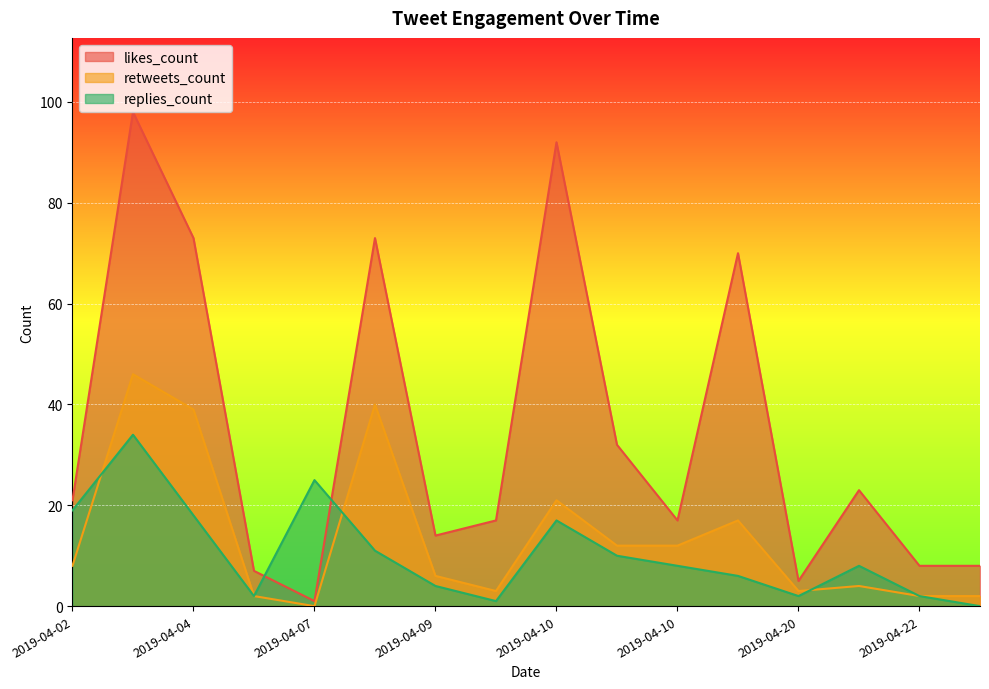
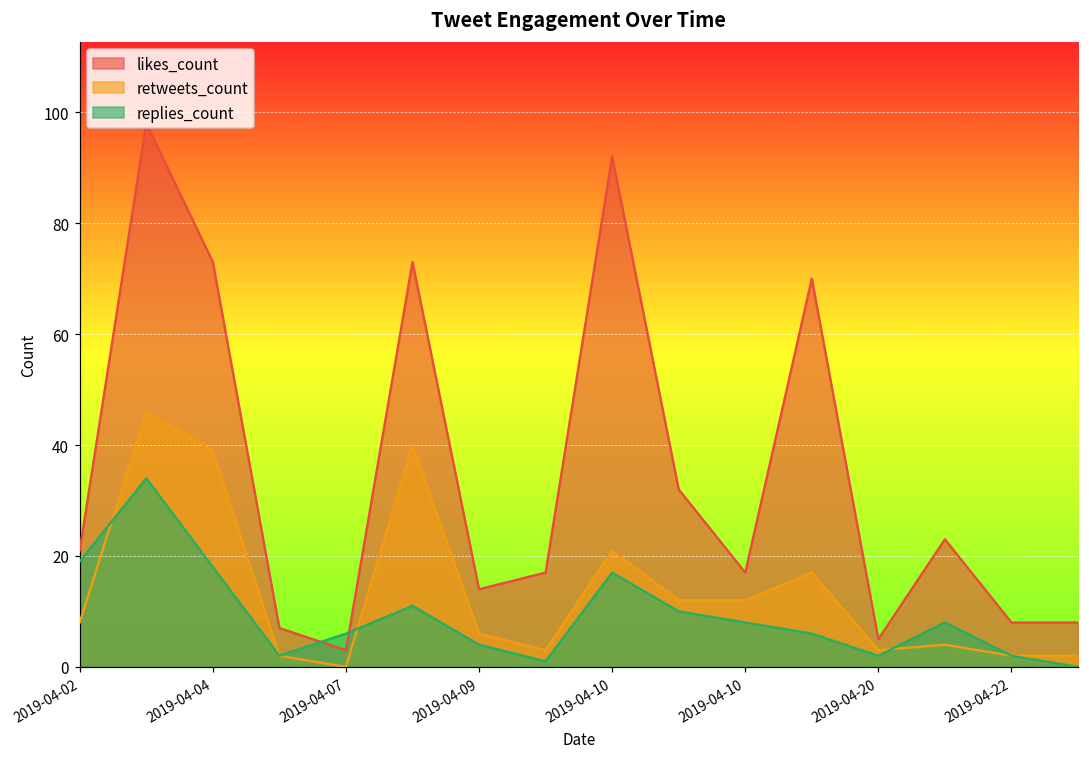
likes_count, 2019-04-07: 1 -> 3
replies_count, 2019-04-07: 25 -> 6
